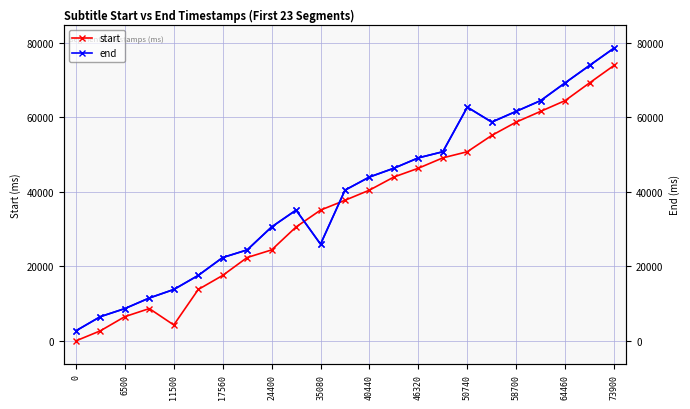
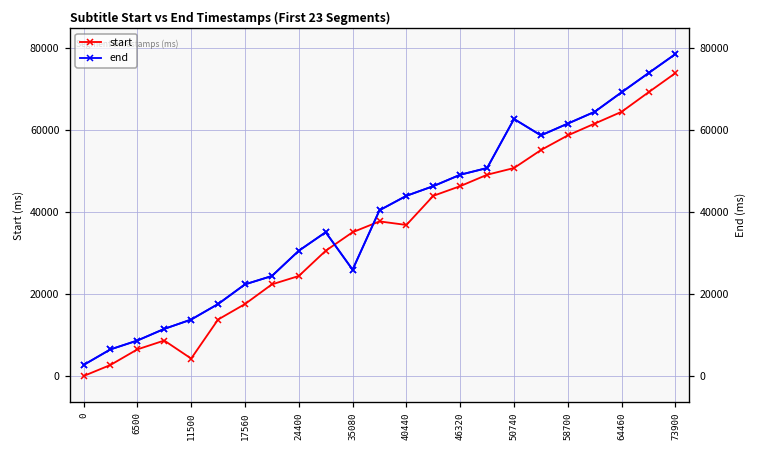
start, 40440: 40000 -> 37000
